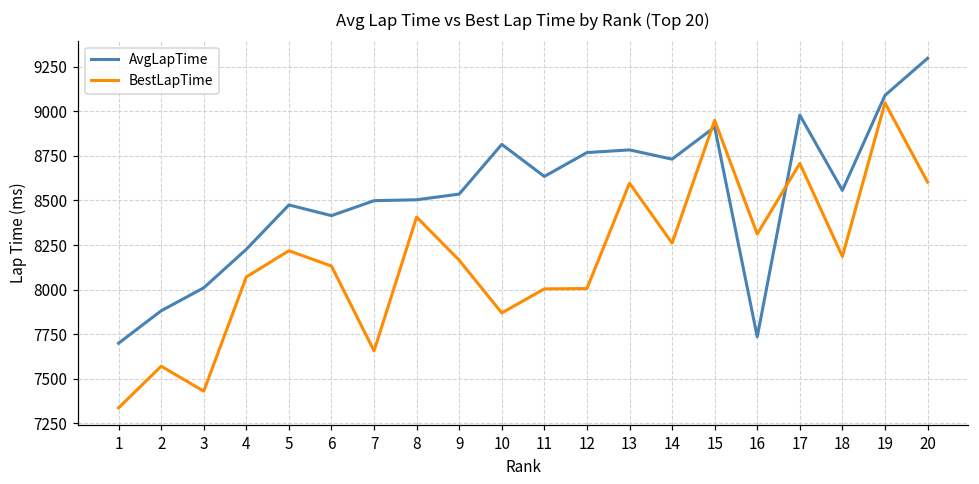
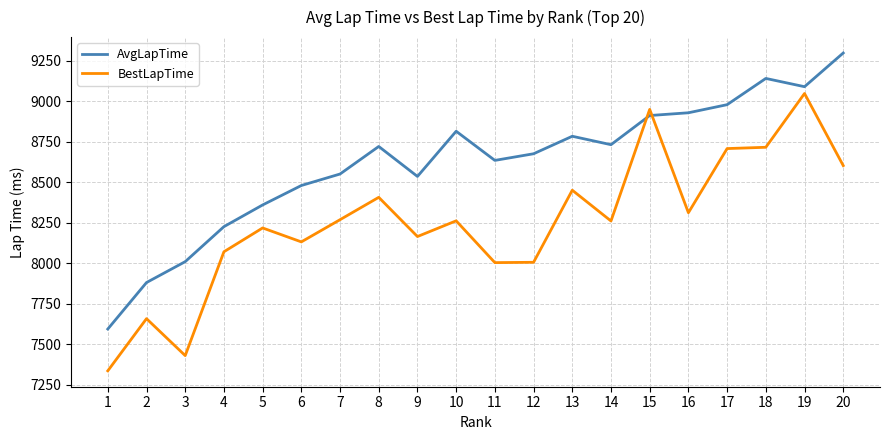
AvgLapTime, 1: 7700 -> 7590
BestLapTime, 2: 7570 -> 7660
AvgLapTime, 5: 8480 -> 8360
AvgLapTime, 6: 8420 -> 8480
AvgLapTime, 7: 8500 -> 8550
BestLapTime, 7: 7660 -> 8270
AvgLapTime, 8: 8500 -> 8720
BestLapTime, 10: 7870 -> 8260
AvgLapTime, 12: 8770 -> 8680
BestLapTime, 13: 8600 -> 8450
AvgLapTime, 16: 7740 -> 8930
AvgLapTime, 18: 8560 -> 9140
BestLapTime, 18: 8190 -> 8720
